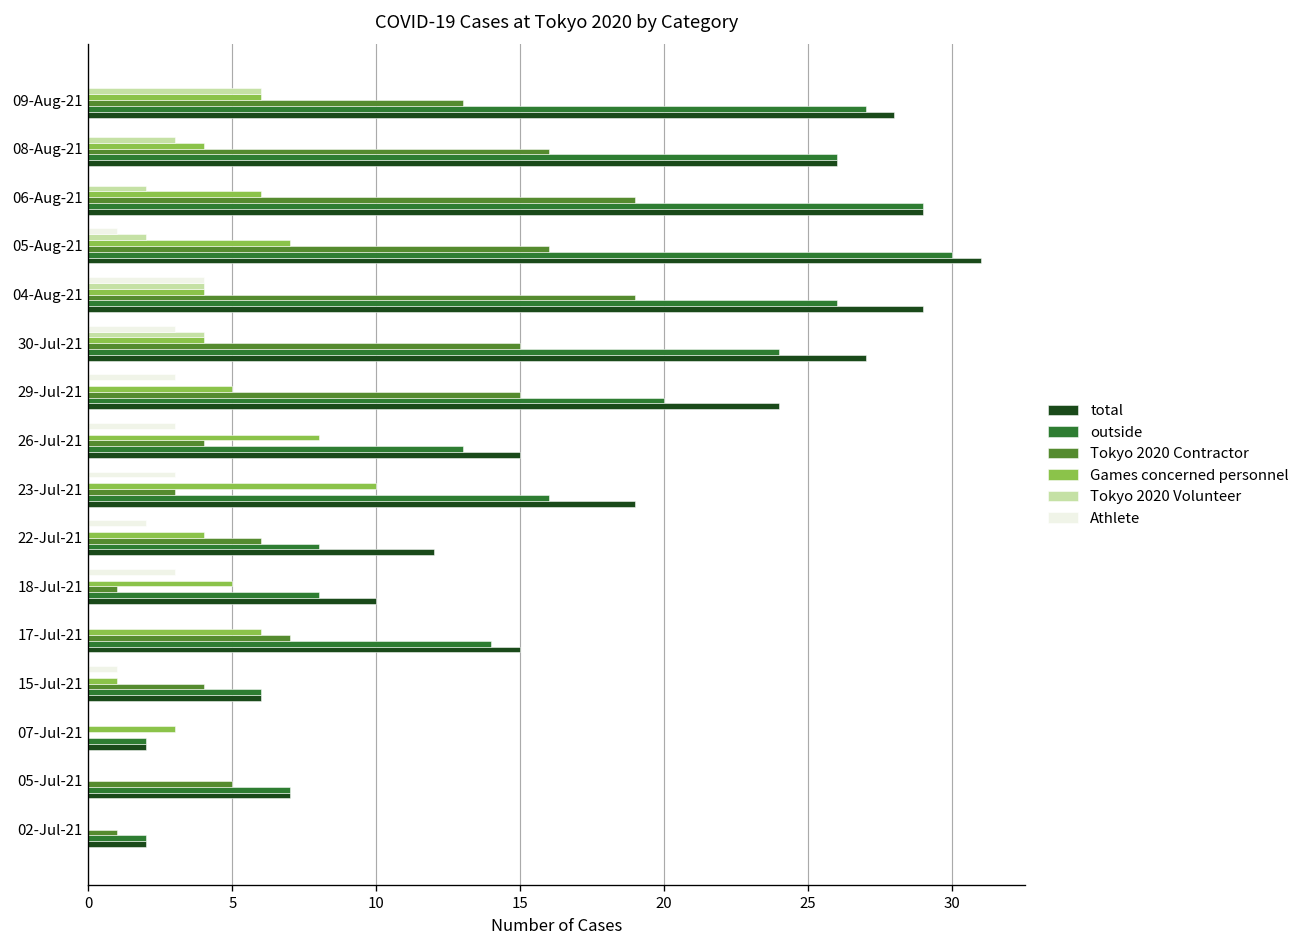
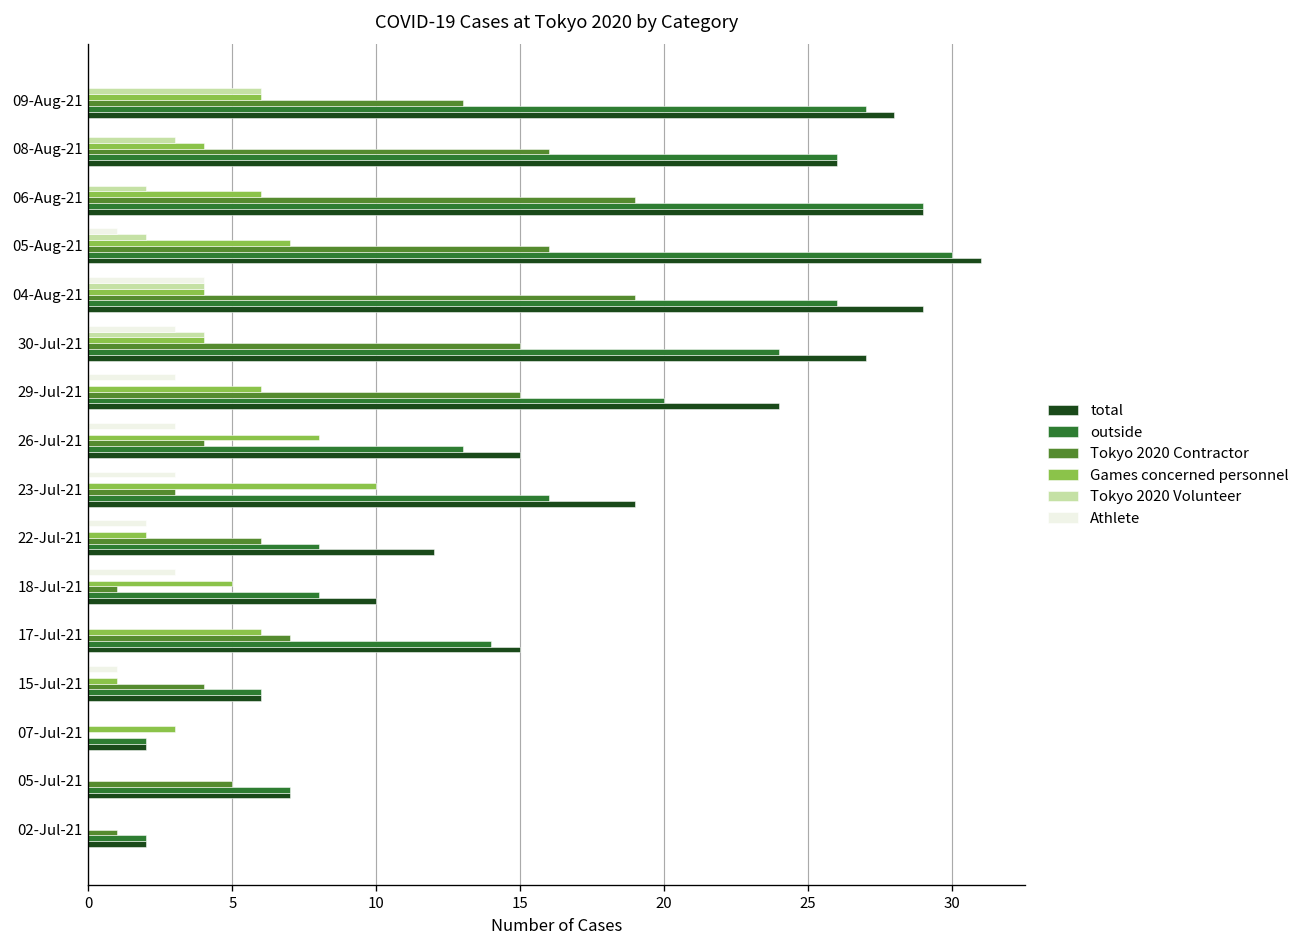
Games concerned personnel, 29-Jul-21: 5 -> 6
Games concerned personnel, 22-Jul-21: 4 -> 2
